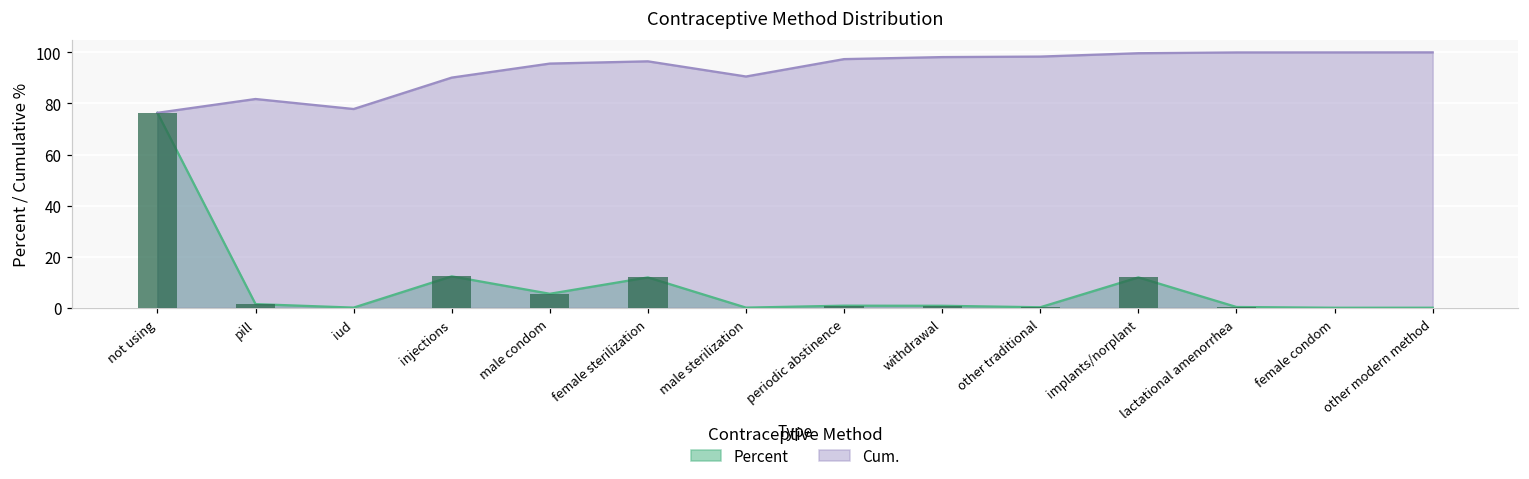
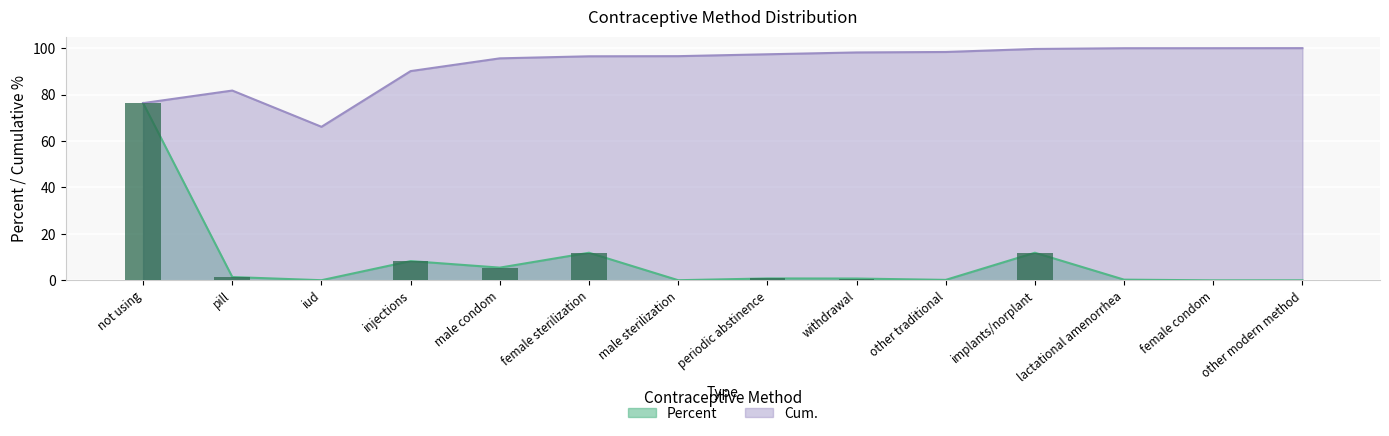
Cum., iud: 78 -> 66
Percent, injections: 12 -> 8
Cum., male sterilization: 91 -> 97
